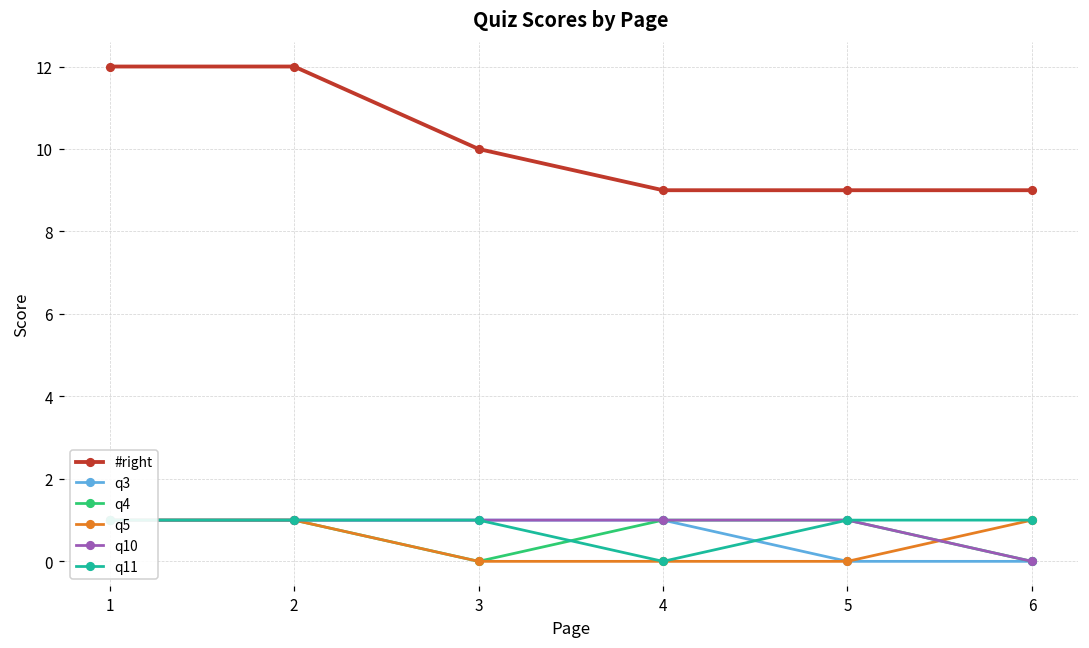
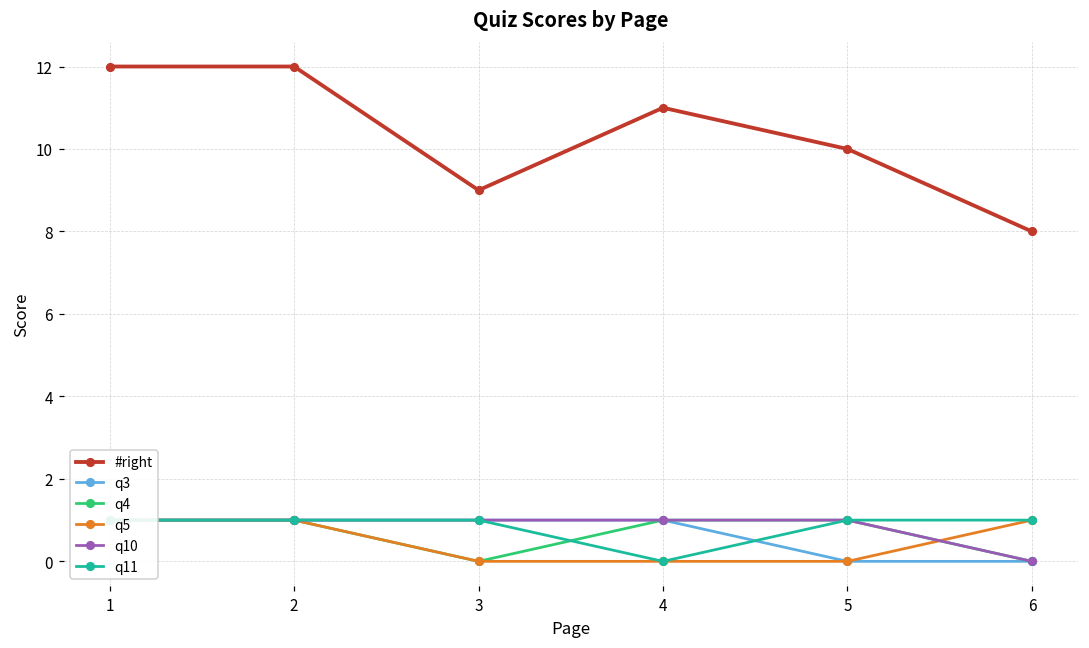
#right, 3: 10 -> 9
#right, 4: 9 -> 11
#right, 5: 9 -> 10
#right, 6: 9 -> 8
